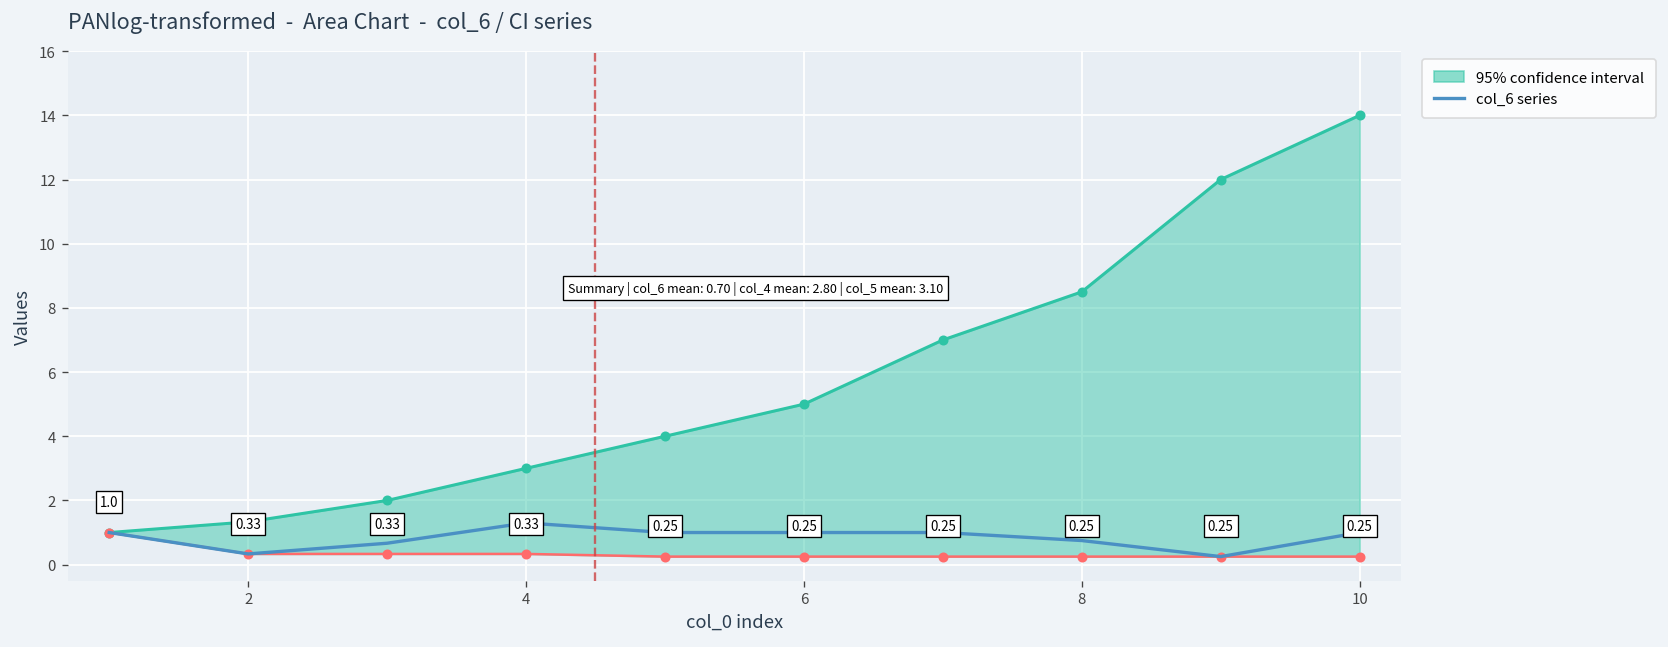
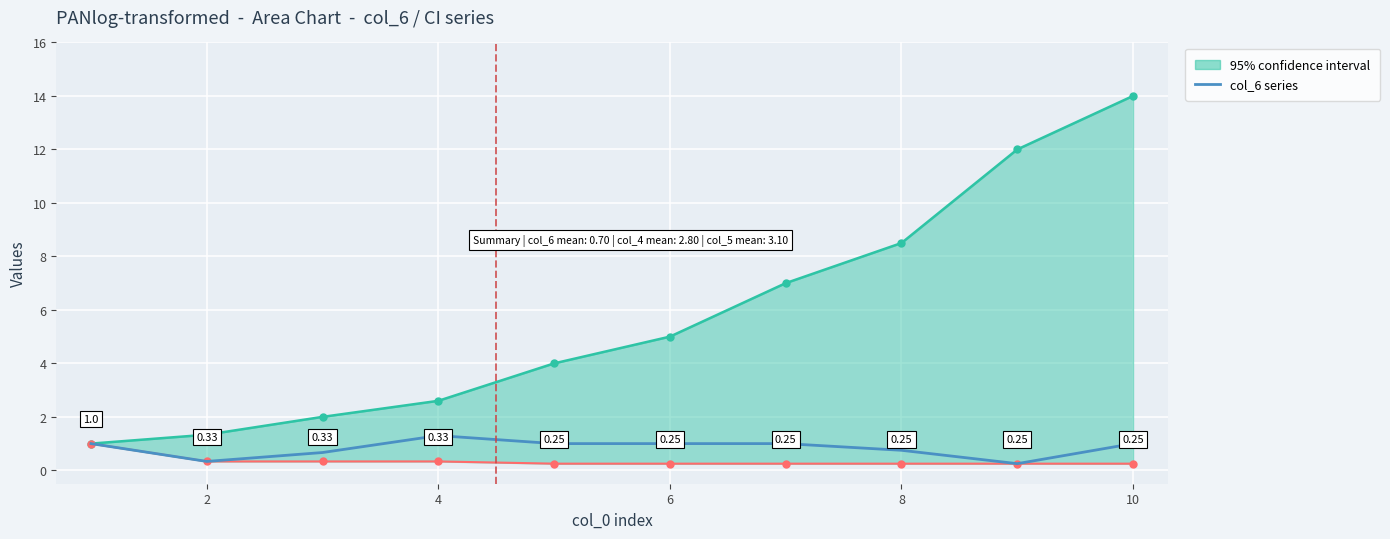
95% confidence interval, 4: 3.0 -> 2.6
